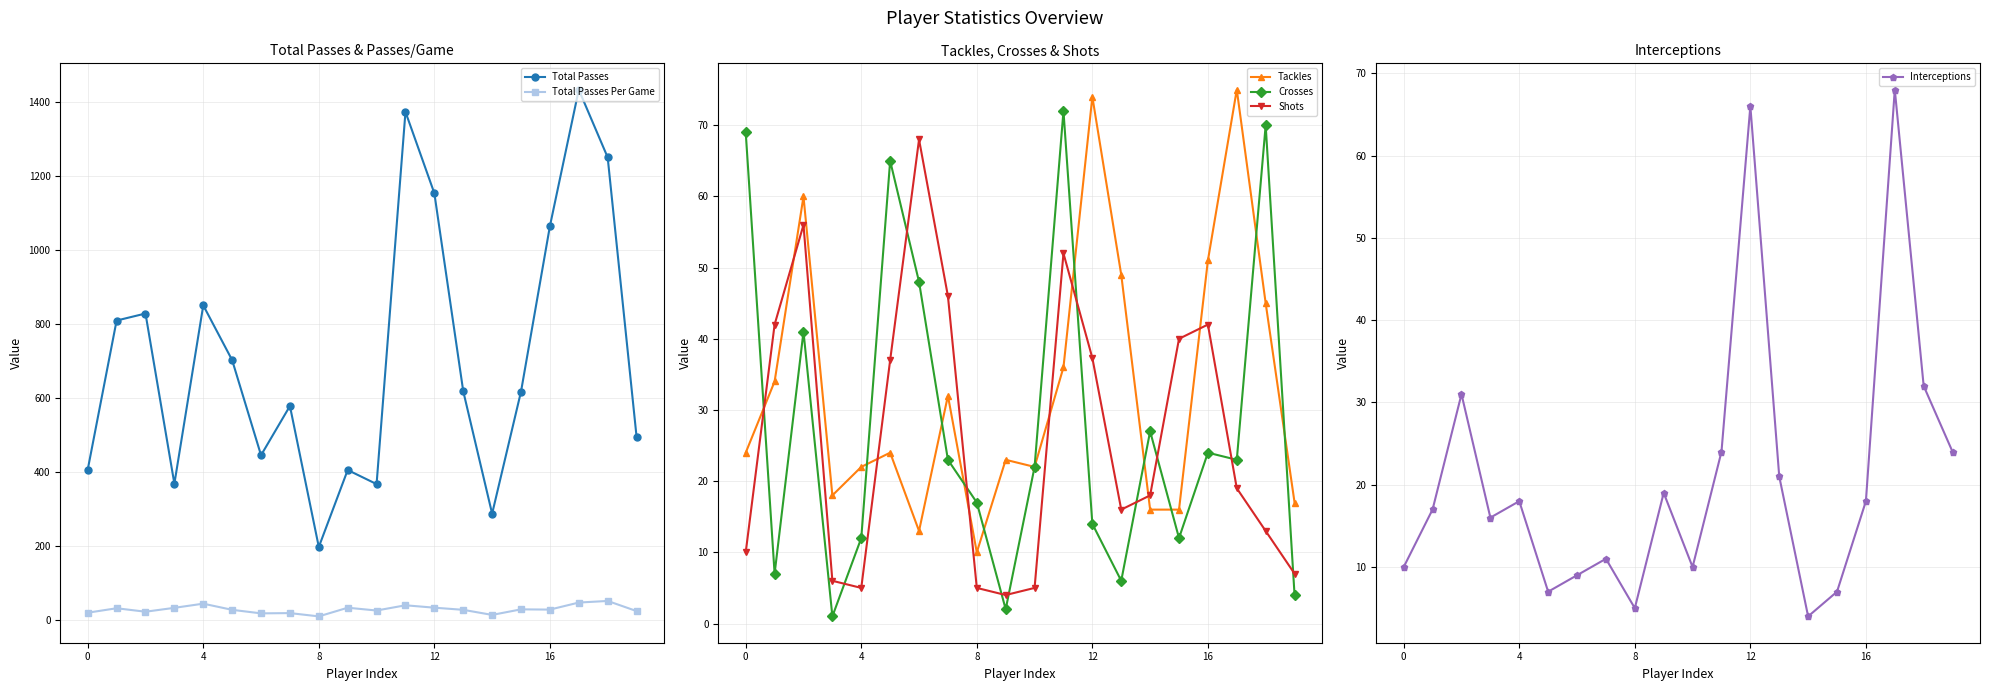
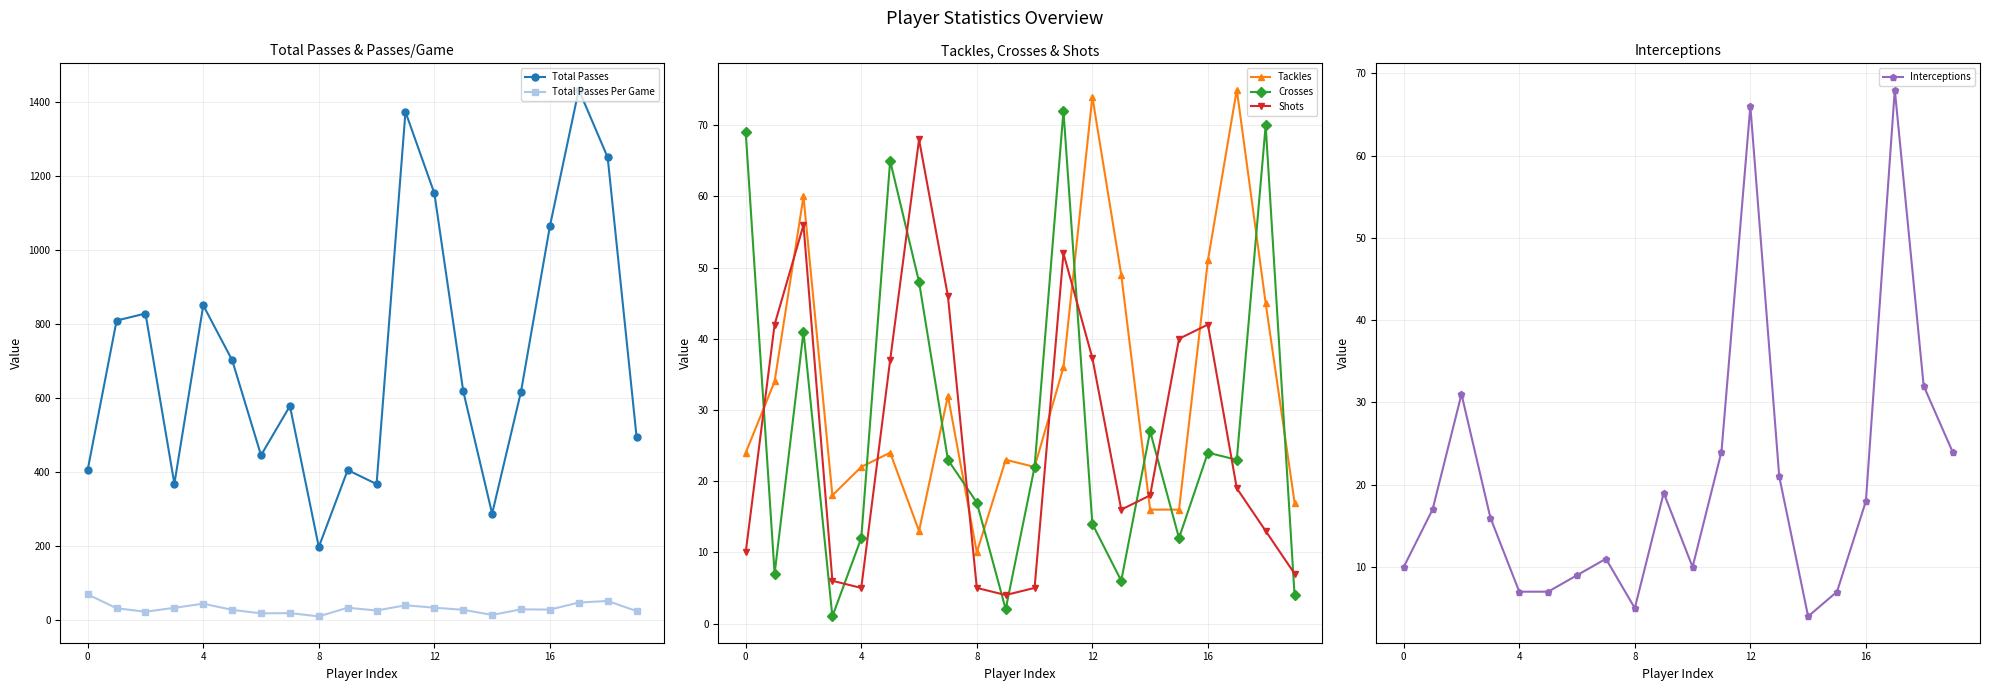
Total Passes & Passes/Game, Total Passes Per Game, 0: 20 -> 70
Interceptions, 4: 18 -> 7
